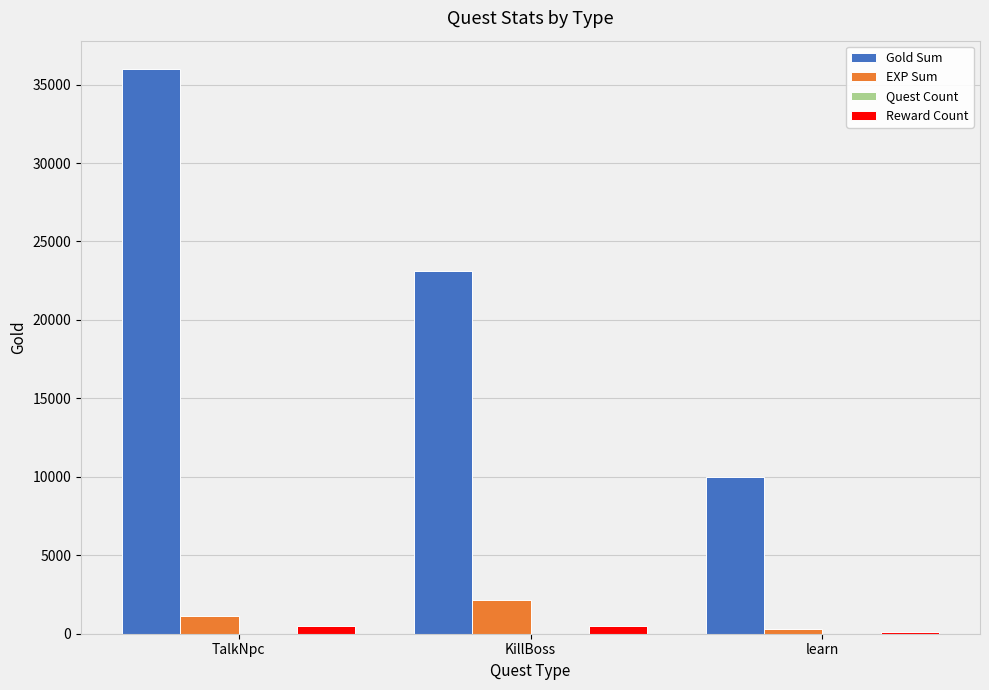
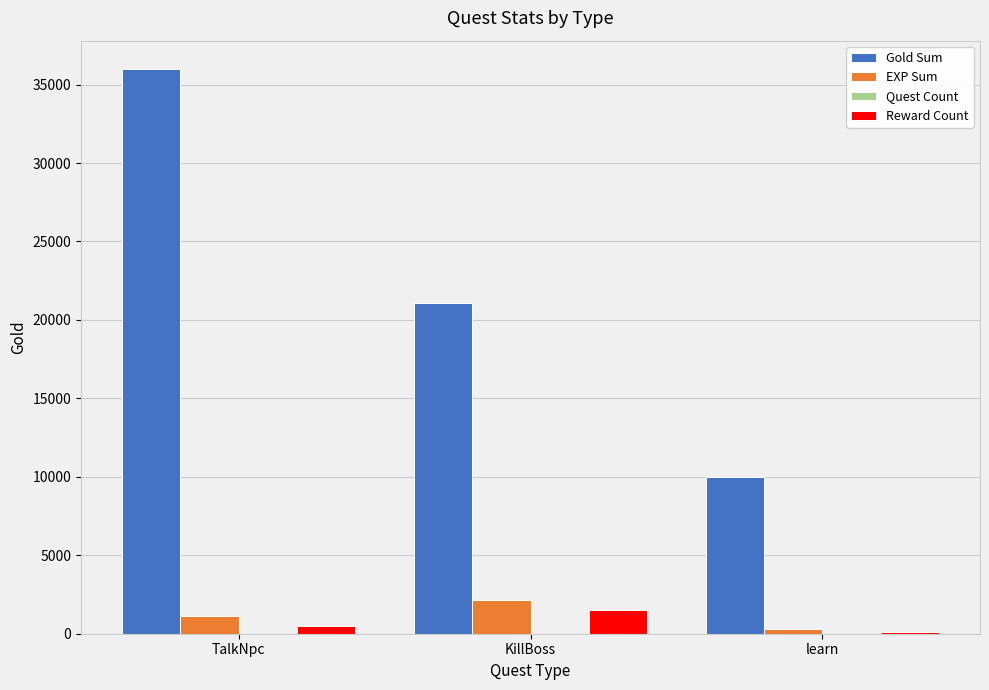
Gold Sum, KillBoss: 23100 -> 21100
Reward Count, KillBoss: 500 -> 1500
